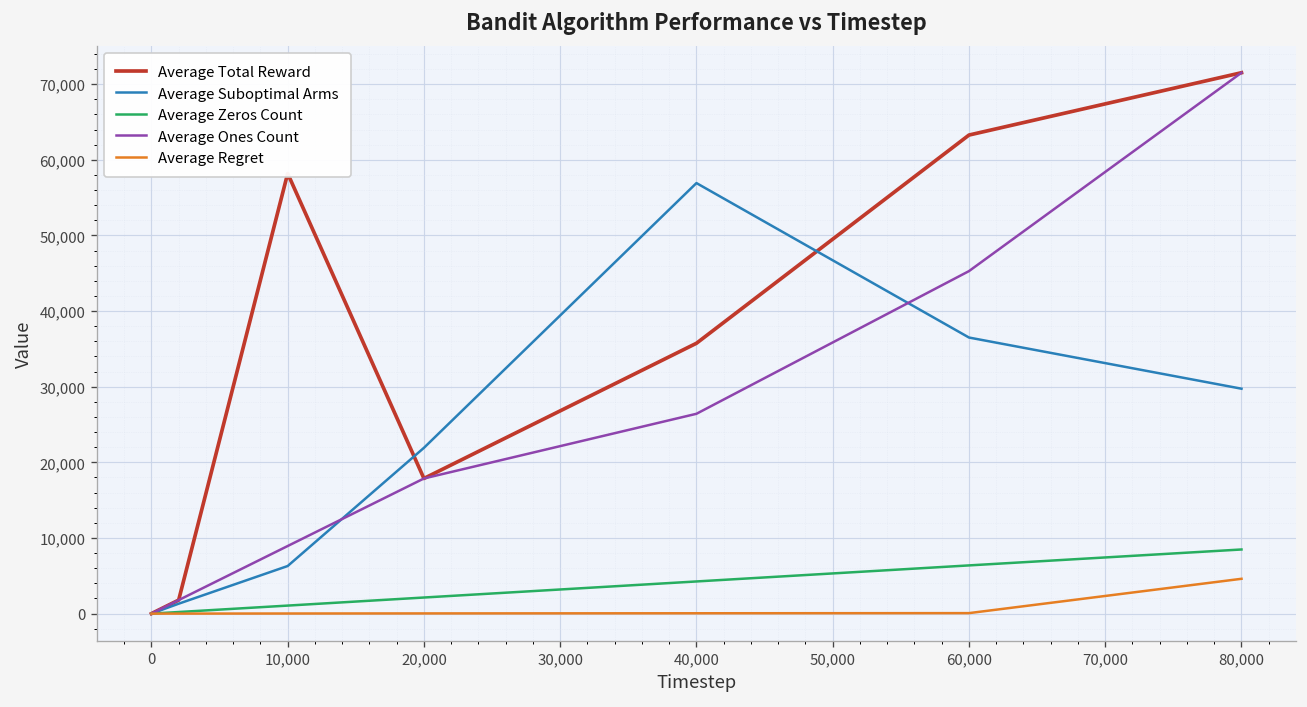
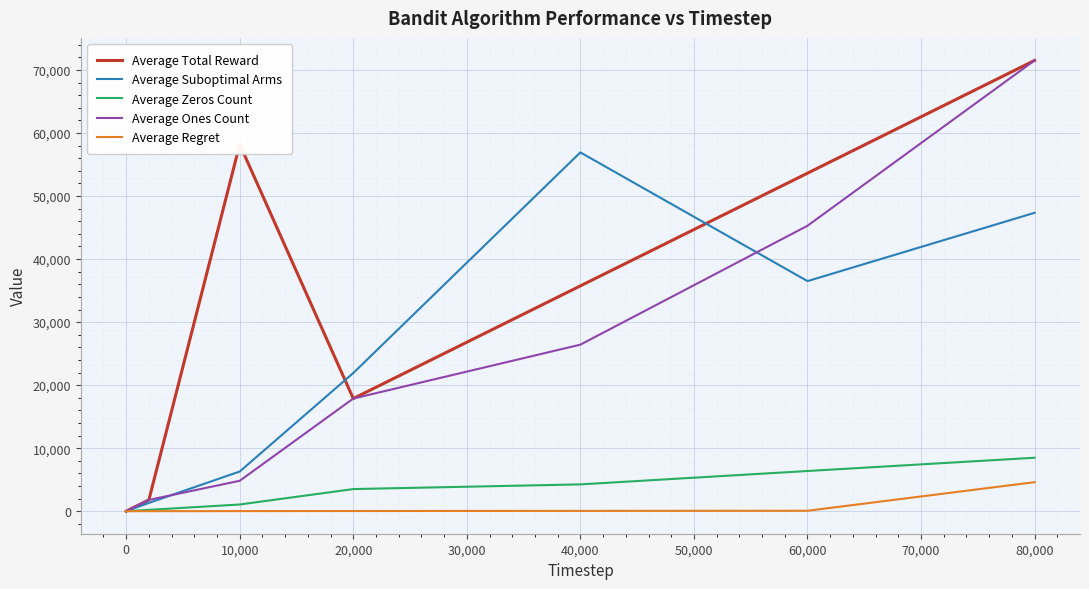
Average Ones Count, 10,000: 9,000 -> 5,000
Average Zeros Count, 20,000: 2,000 -> 4,000
Average Total Reward, 60,000: 63,000 -> 54,000
Average Suboptimal Arms, 80,000: 30,000 -> 47,000
